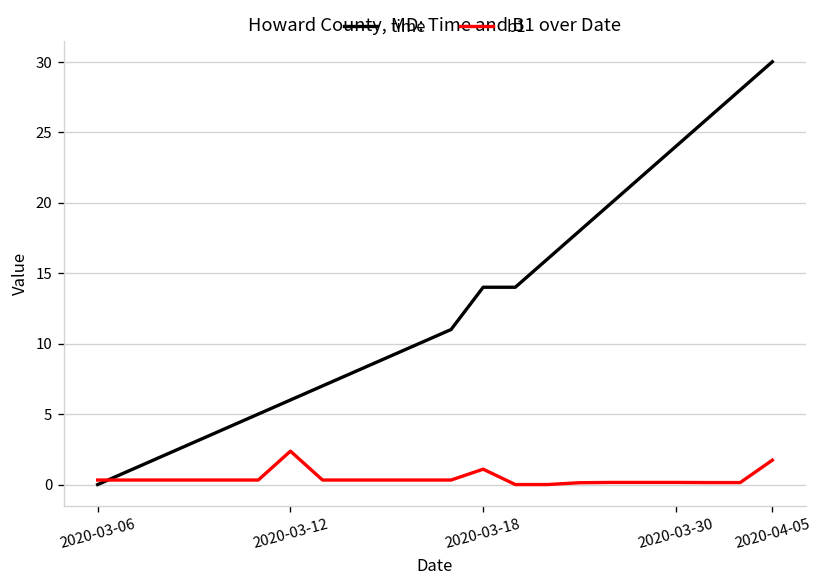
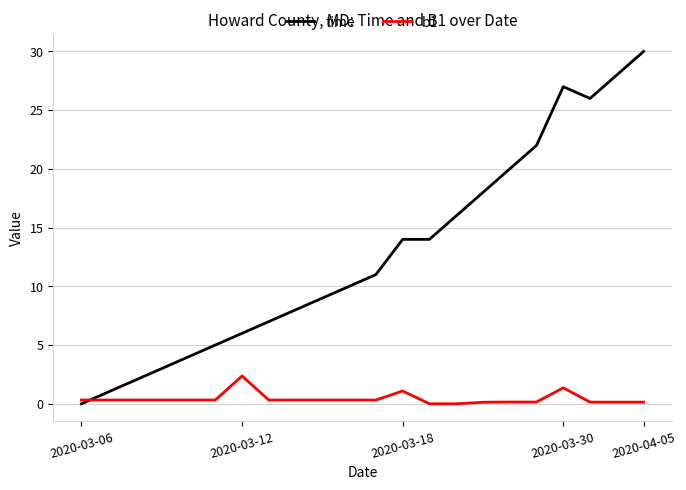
time, 2020-03-30: 24 -> 27
b1, 2020-03-30: 0.2 -> 1.4
b1, 2020-04-05: 1.7 -> 0.1
